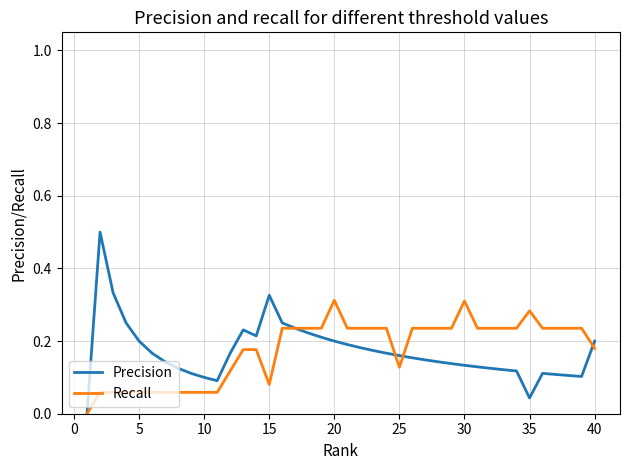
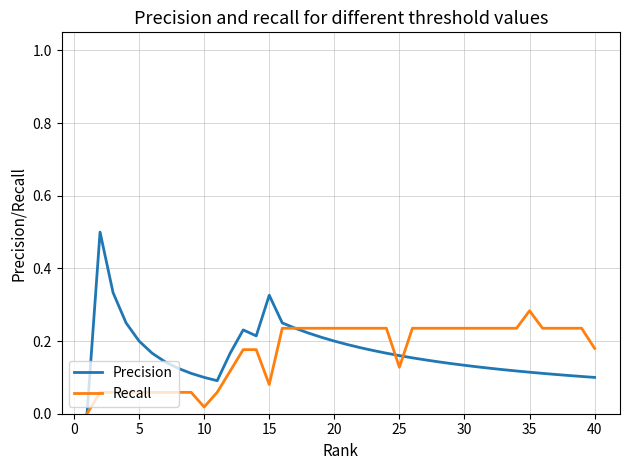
Recall, 10: 0.06 -> 0.02
Recall, 20: 0.31 -> 0.24
Recall, 30: 0.31 -> 0.24
Precision, 35: 0.04 -> 0.11
Precision, 40: 0.2 -> 0.1
